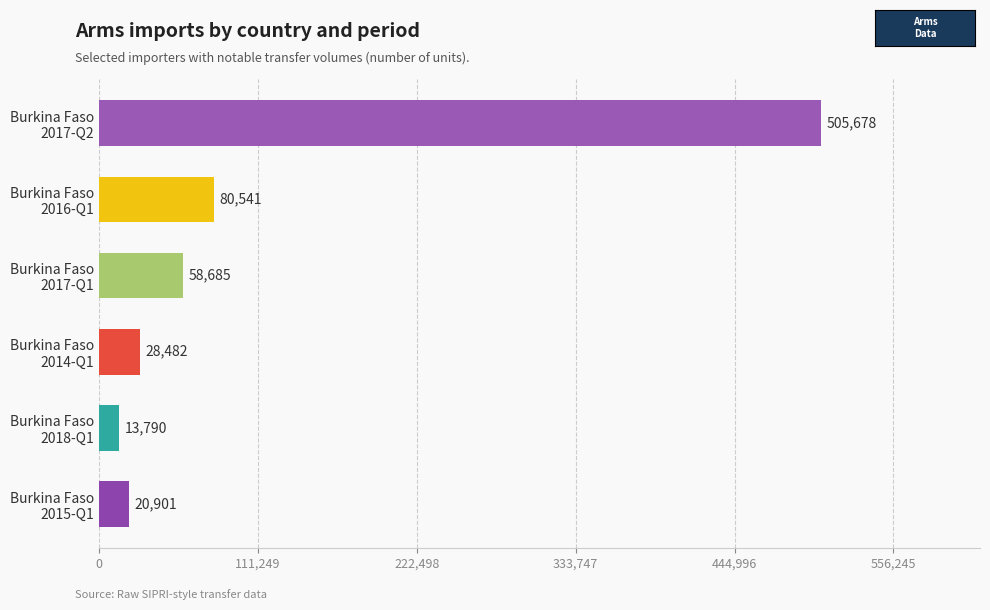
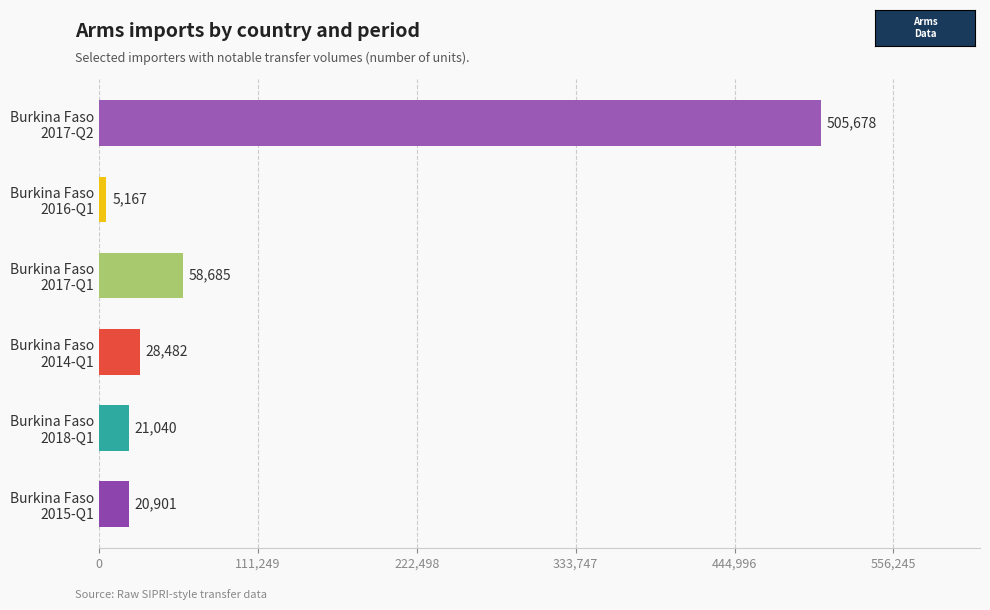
Burkina Faso 2016-Q1: 80,541 -> 5,167
Burkina Faso 2018-Q1: 13,790 -> 21,040
